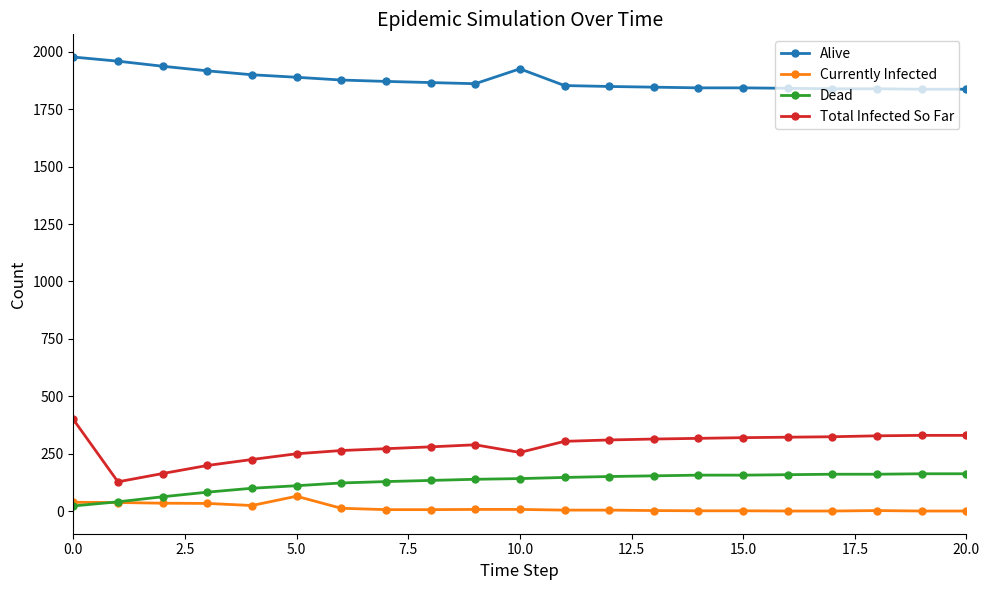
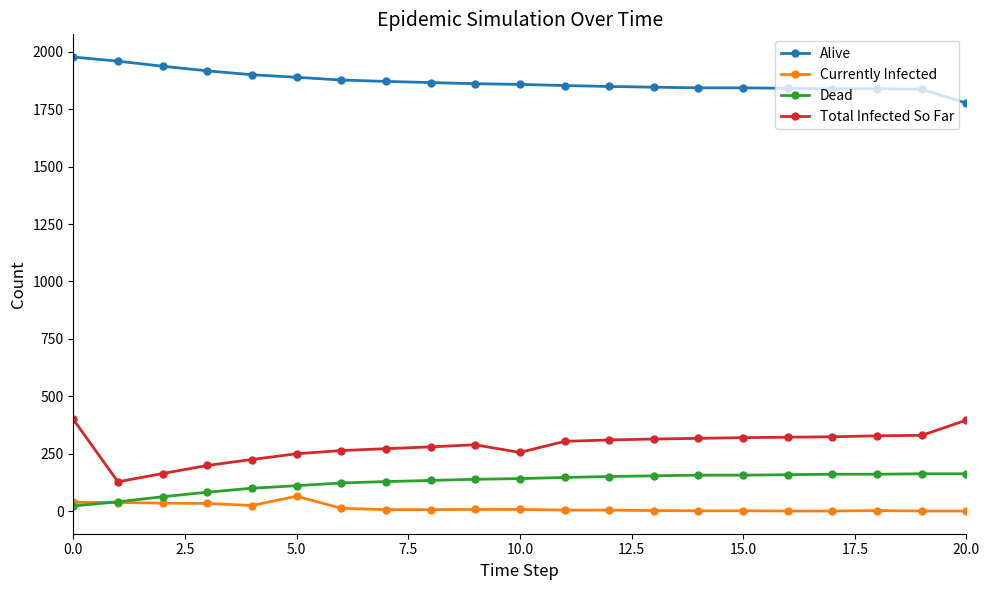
Alive, 10.0: 1920 -> 1860
Alive, 20.0: 1840 -> 1780
Total Infected So Far, 20.0: 330 -> 400
